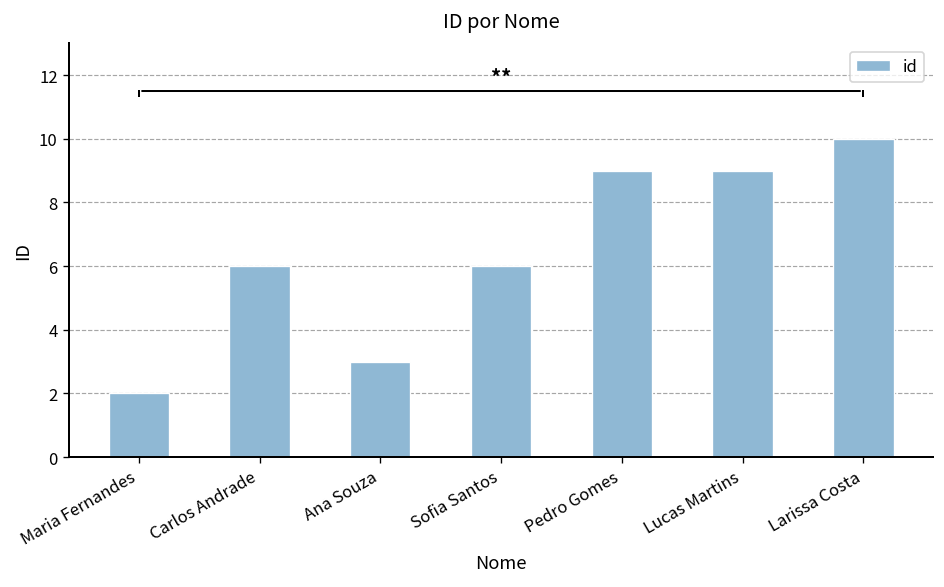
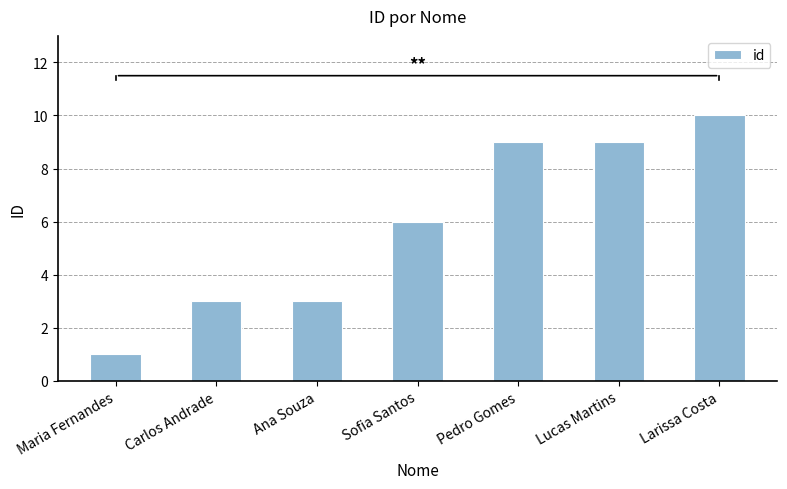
id, Maria Fernandes: 2 -> 1
id, Carlos Andrade: 6 -> 3
